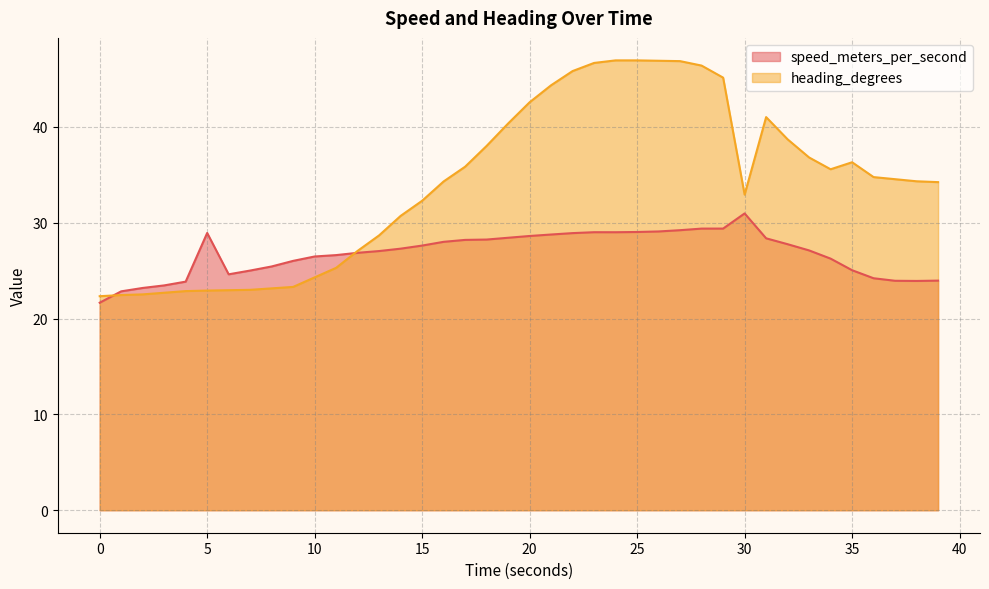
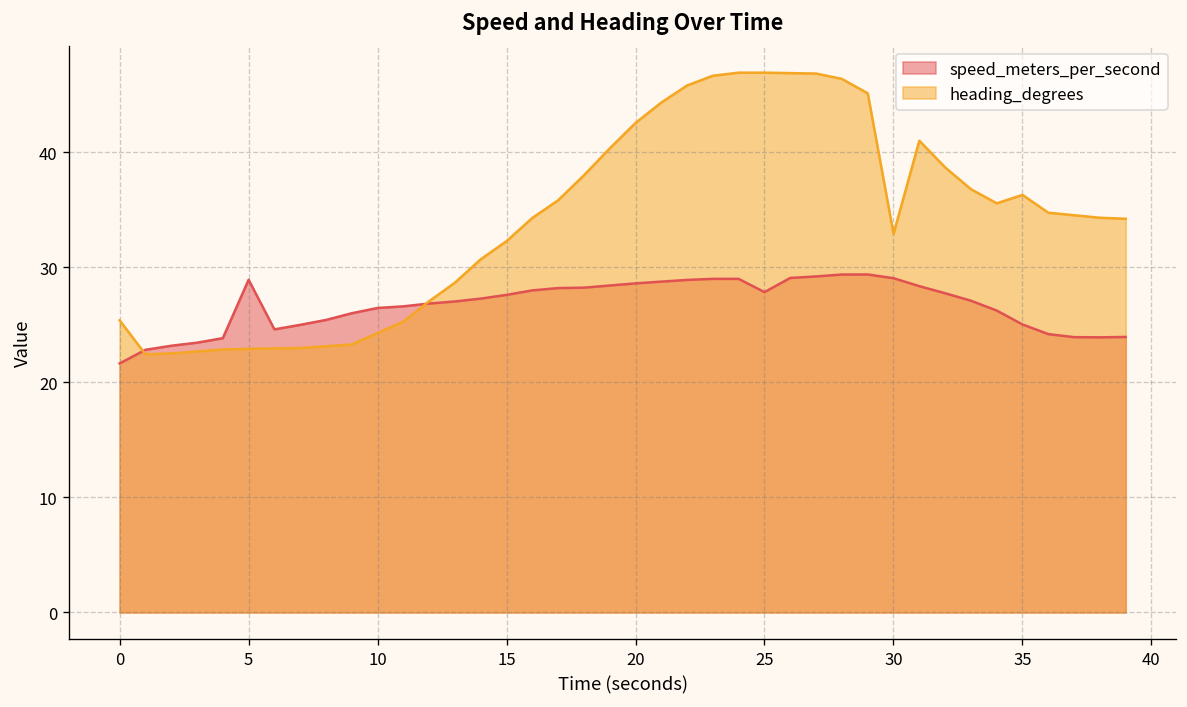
heading_degrees, 0: 22 -> 25
speed_meters_per_second, 25: 29 -> 28
speed_meters_per_second, 30: 31 -> 29
